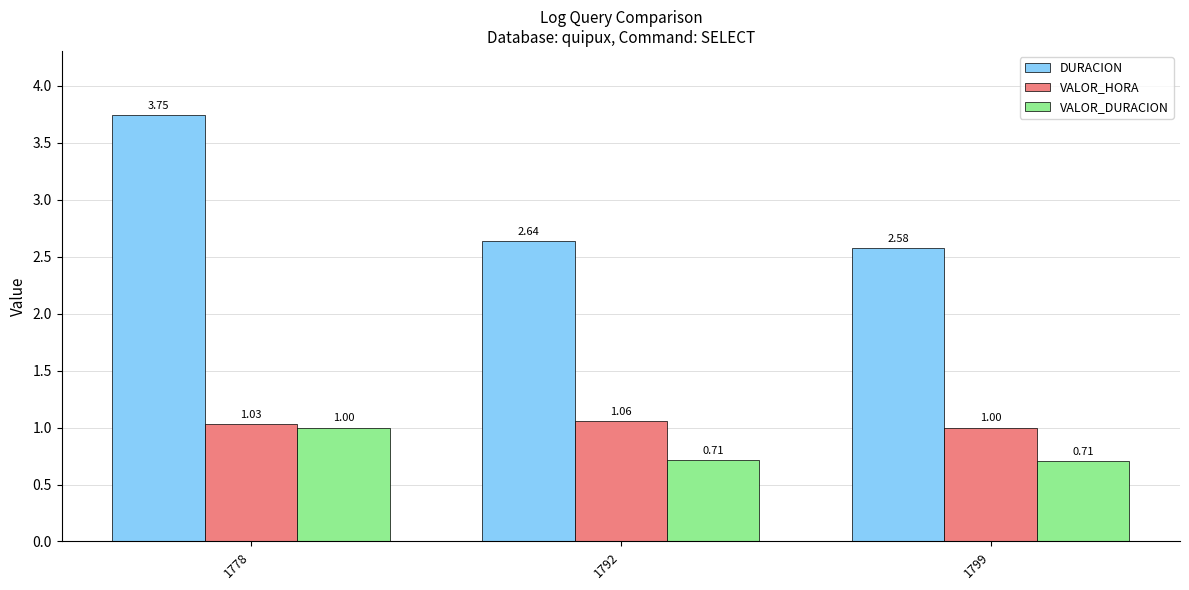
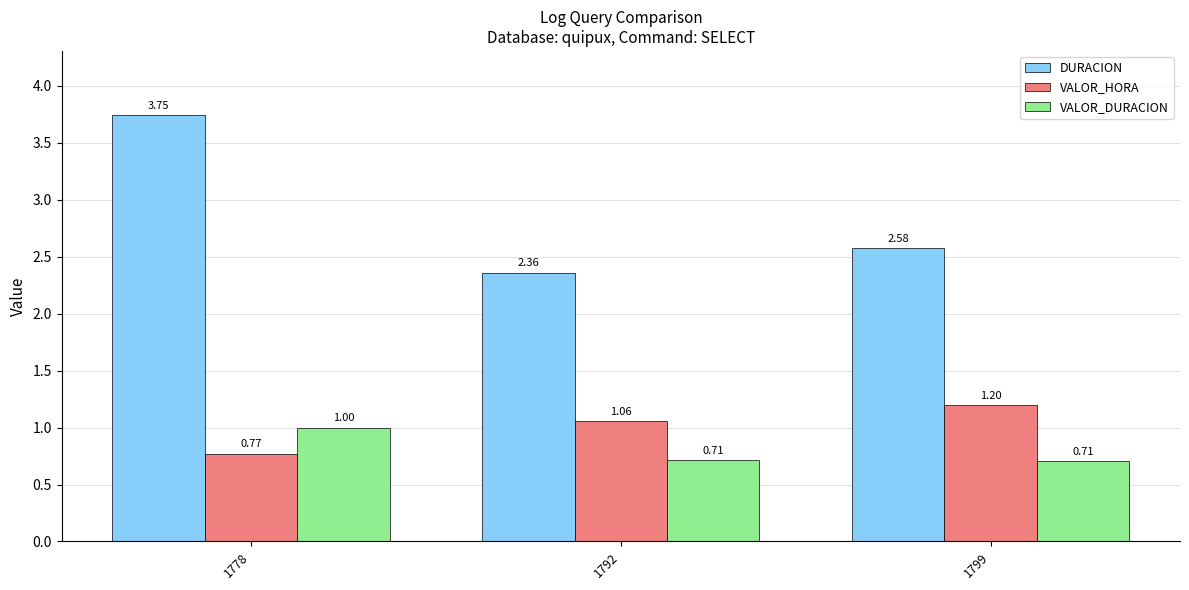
VALOR_HORA, 1778: 1.03 -> 0.77
DURACION, 1792: 2.64 -> 2.36
VALOR_HORA, 1799: 1.00 -> 1.20
